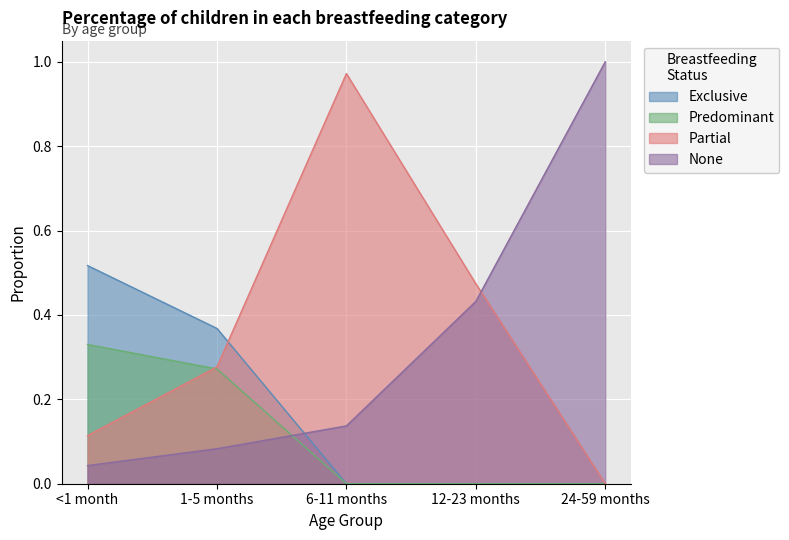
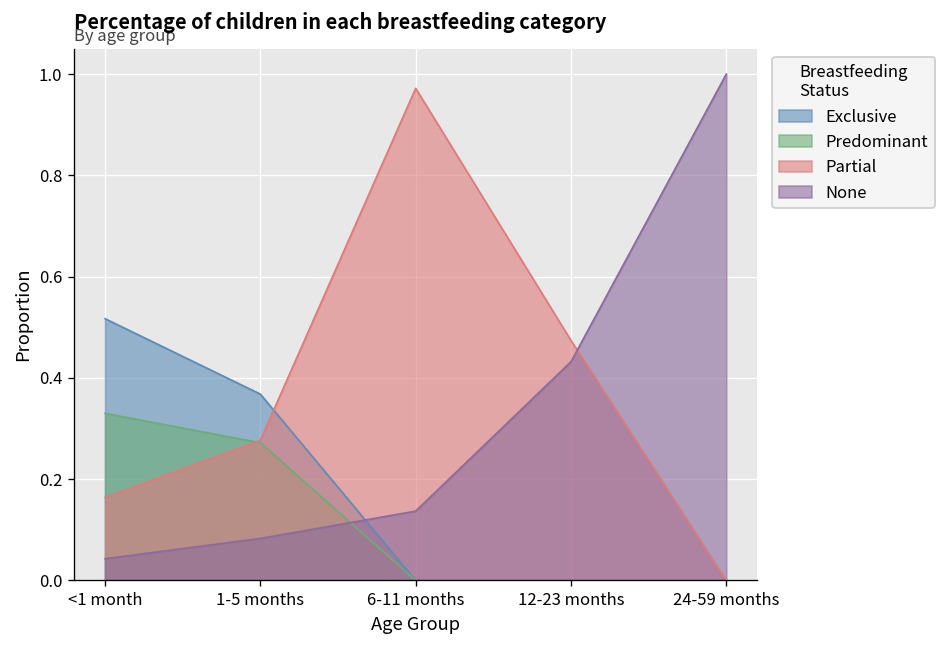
Partial, <1 month: 0.11 -> 0.16
